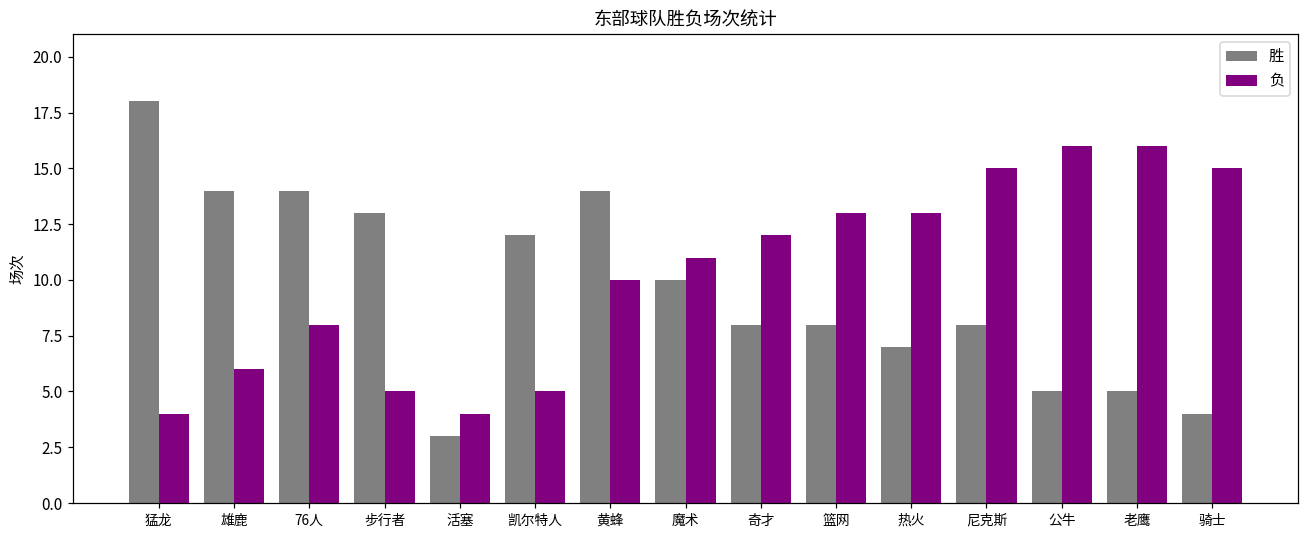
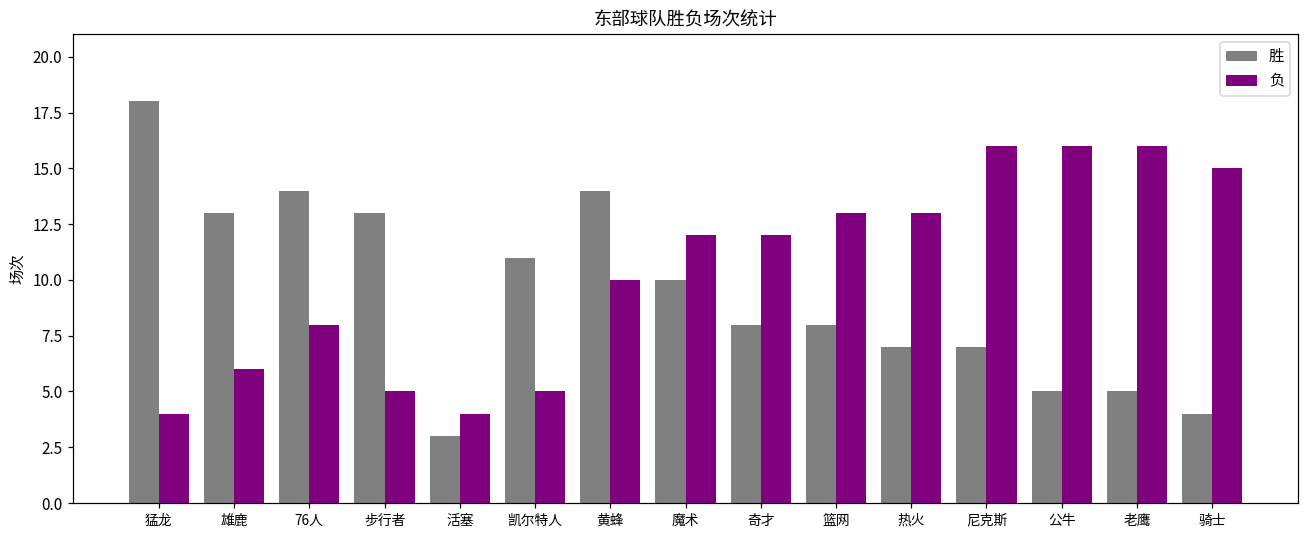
胜, 雄鹿: 14 -> 13
胜, 凯尔特人: 12 -> 11
负, 魔术: 11 -> 12
胜, 尼克斯: 8 -> 7
负, 尼克斯: 15 -> 16
